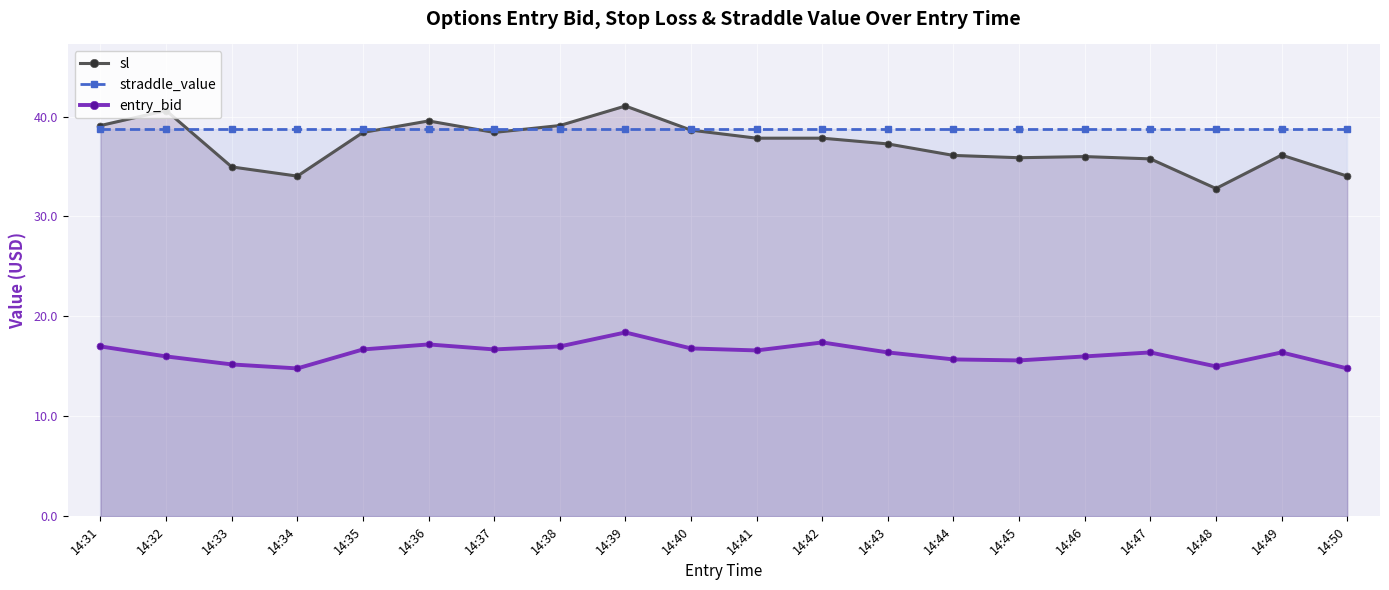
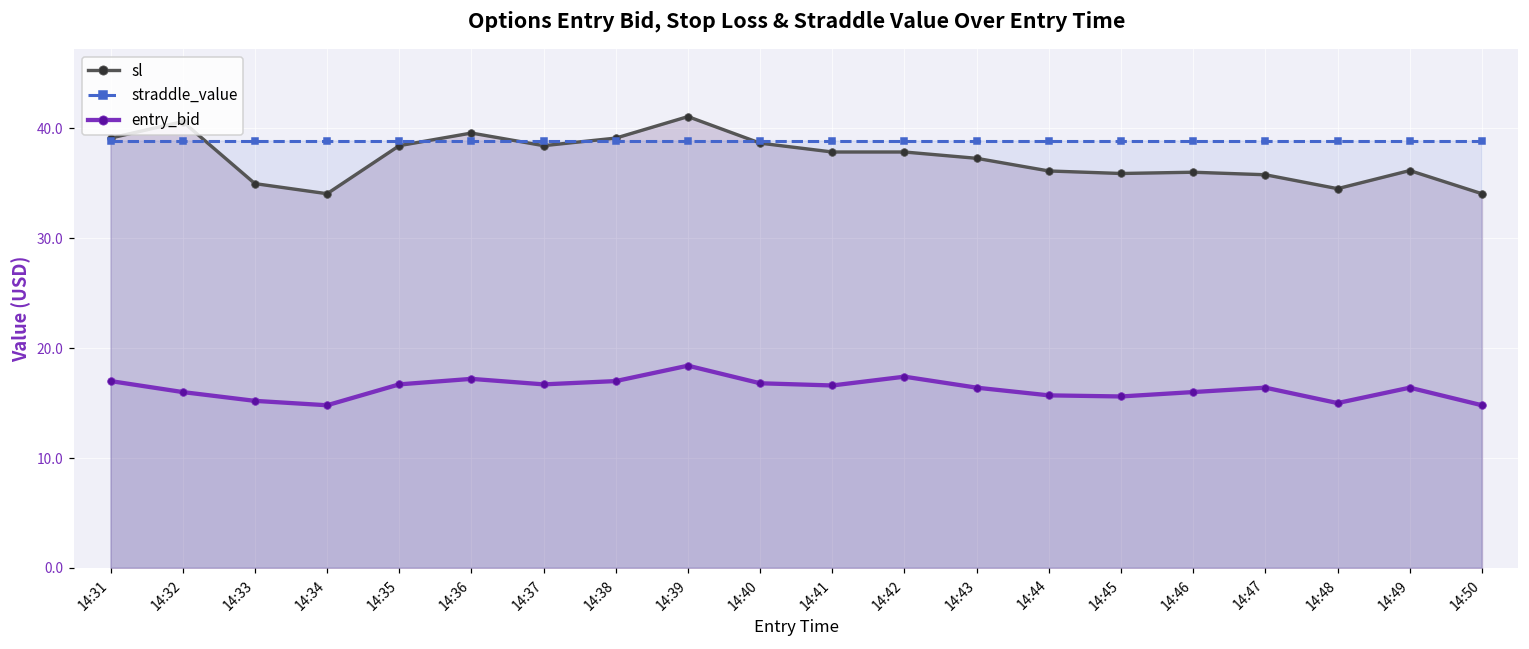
sl, 14:48: 33 -> 35
